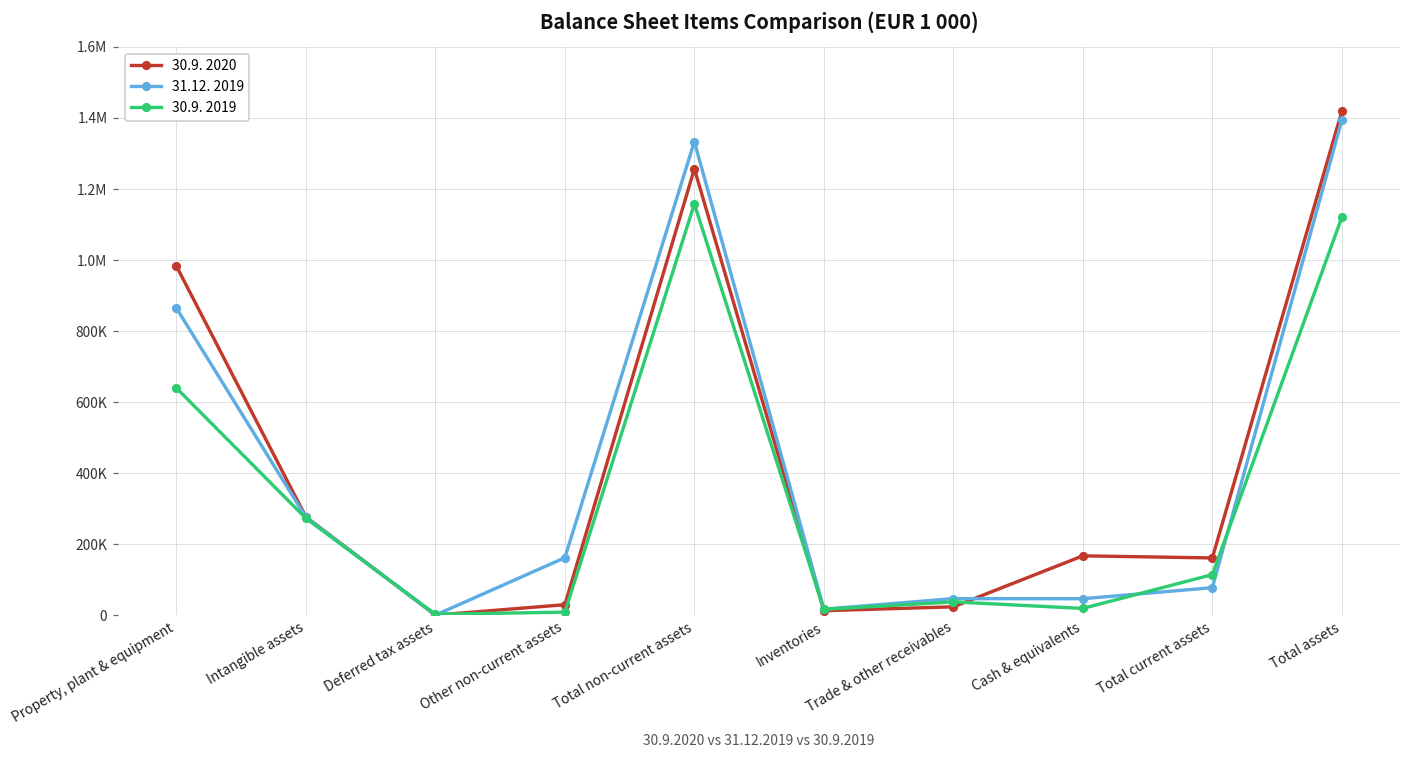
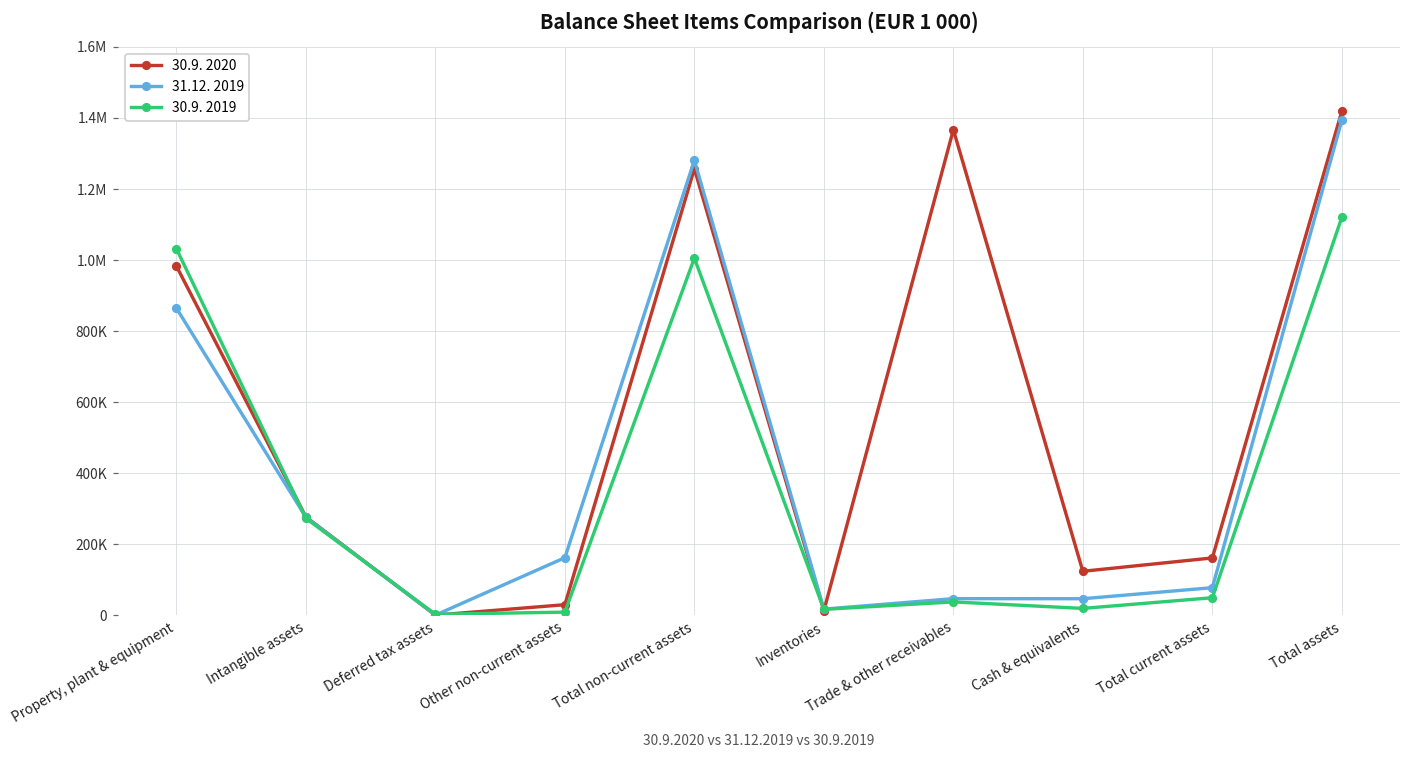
30.9. 2019, Property, plant & equipment: 640000 -> 1030000
31.12. 2019, Total non-current assets: 1330000 -> 1280000
30.9. 2019, Total non-current assets: 1160000 -> 1010000
30.9. 2020, Trade & other receivables: 20000 -> 1370000
30.9. 2020, Cash & equivalents: 170000 -> 120000
30.9. 2019, Total current assets: 110000 -> 50000
